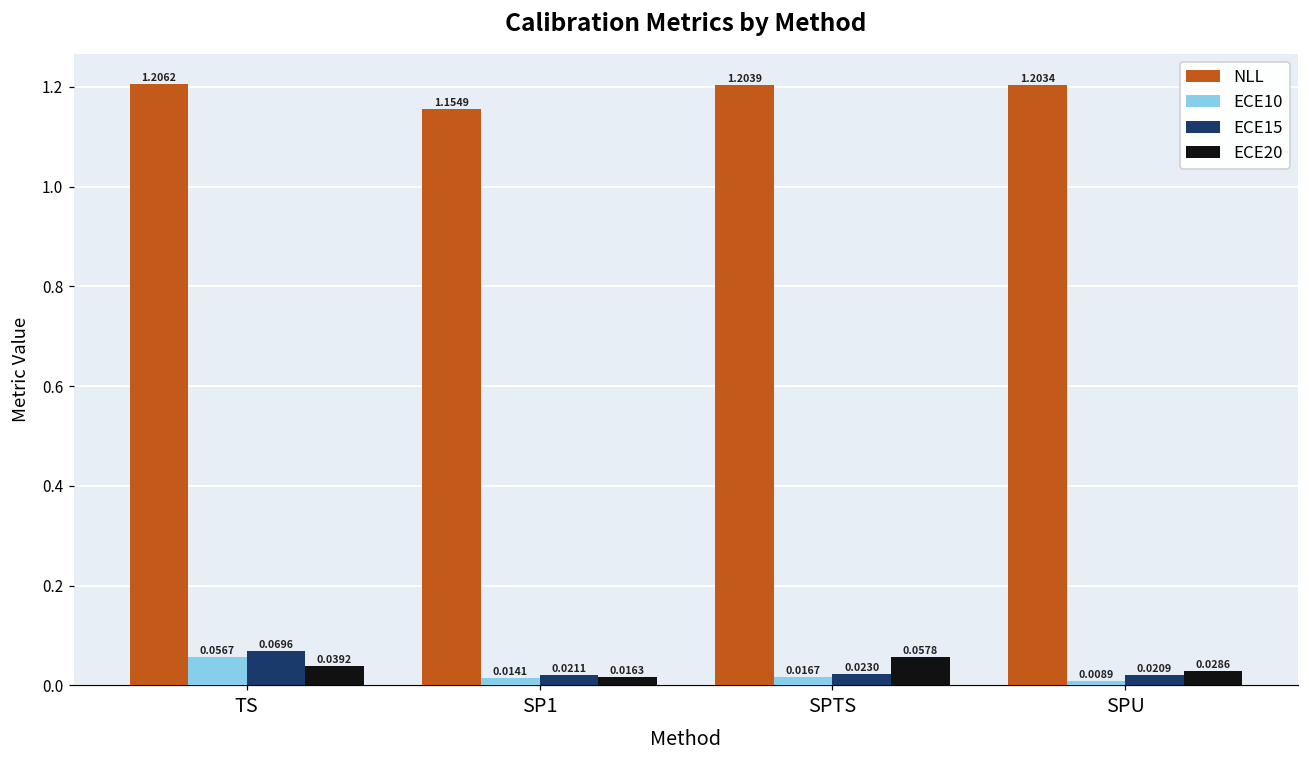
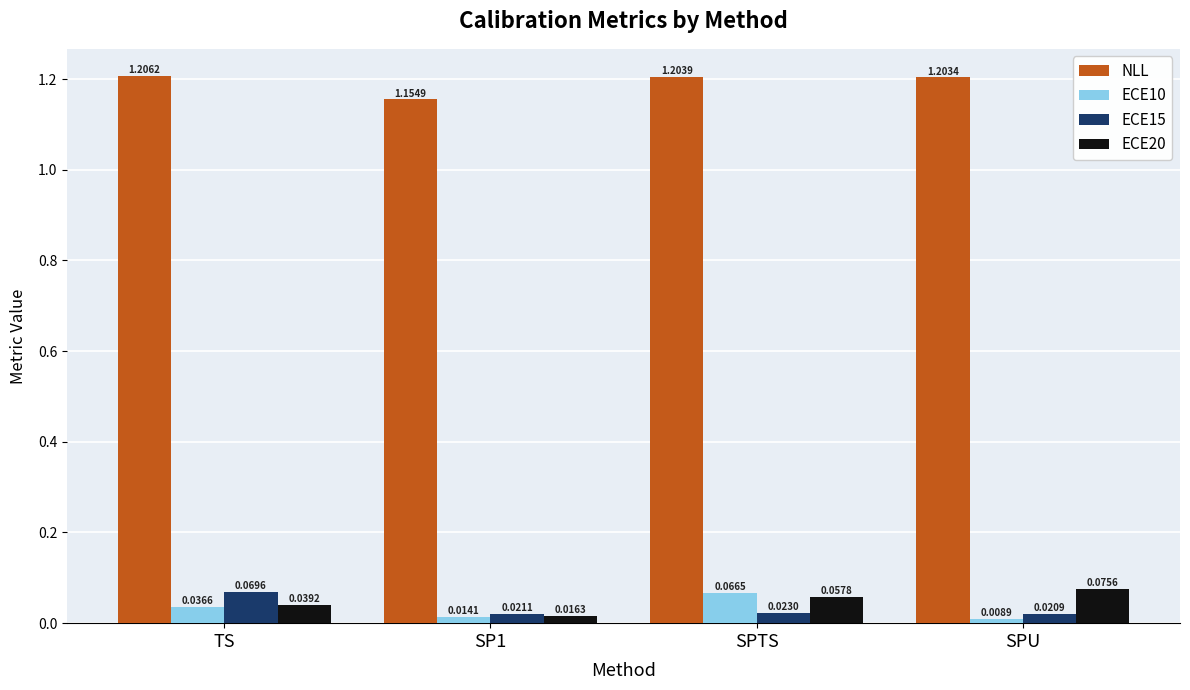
ECE10, TS: 0.0567 -> 0.0366
ECE10, SPTS: 0.0167 -> 0.0665
ECE20, SPU: 0.0286 -> 0.0756
